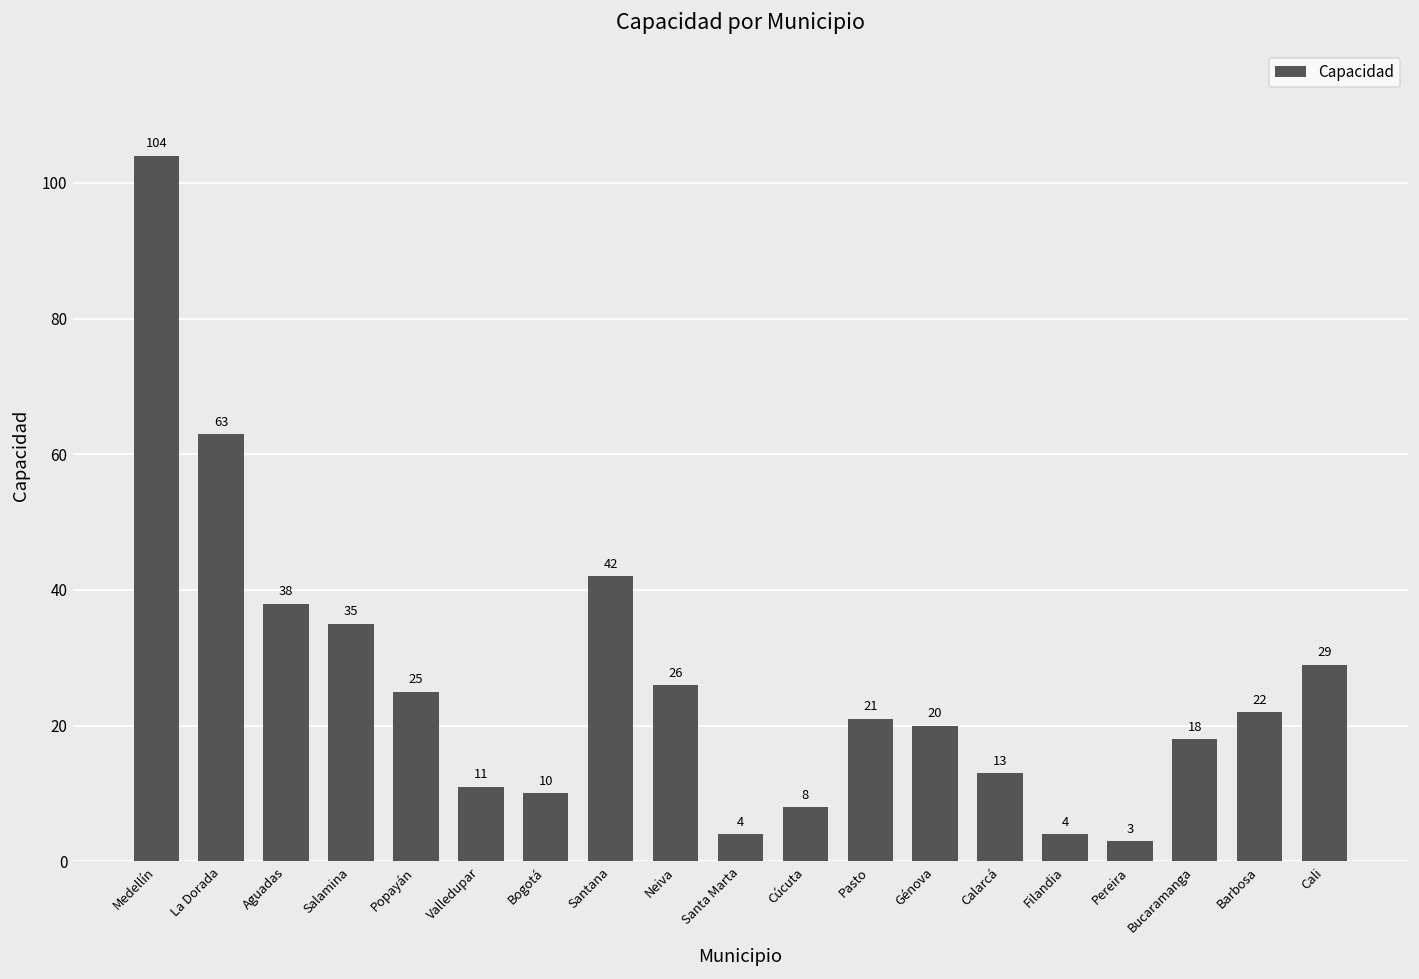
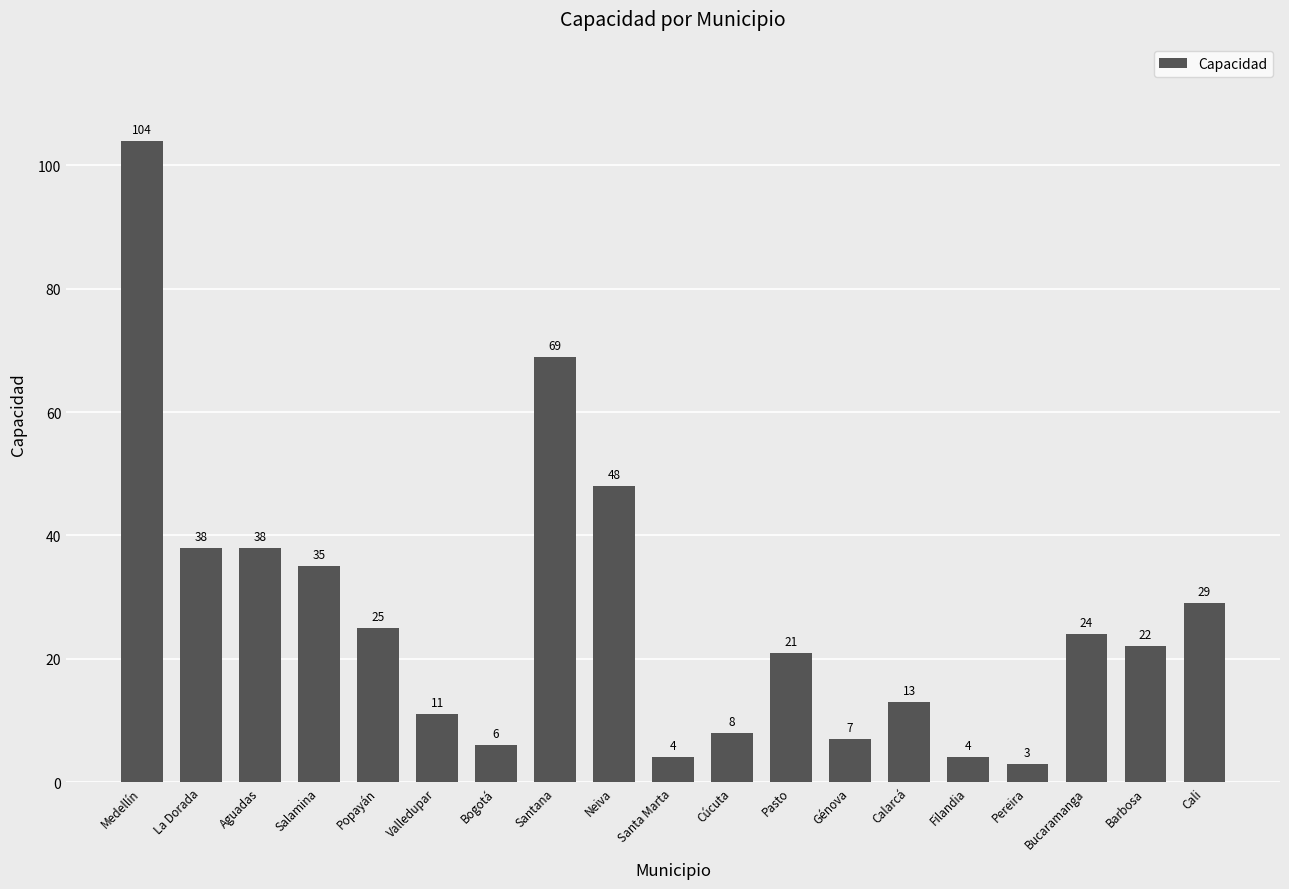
La Dorada: 63 -> 38
Bogotá: 10 -> 6
Santana: 42 -> 69
Neiva: 26 -> 48
Génova: 20 -> 7
Bucaramanga: 18 -> 24
